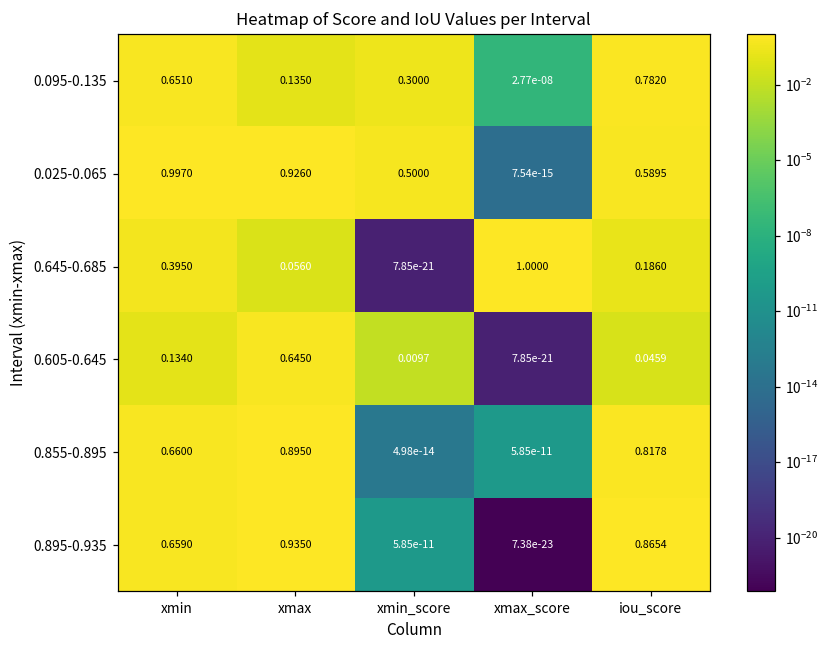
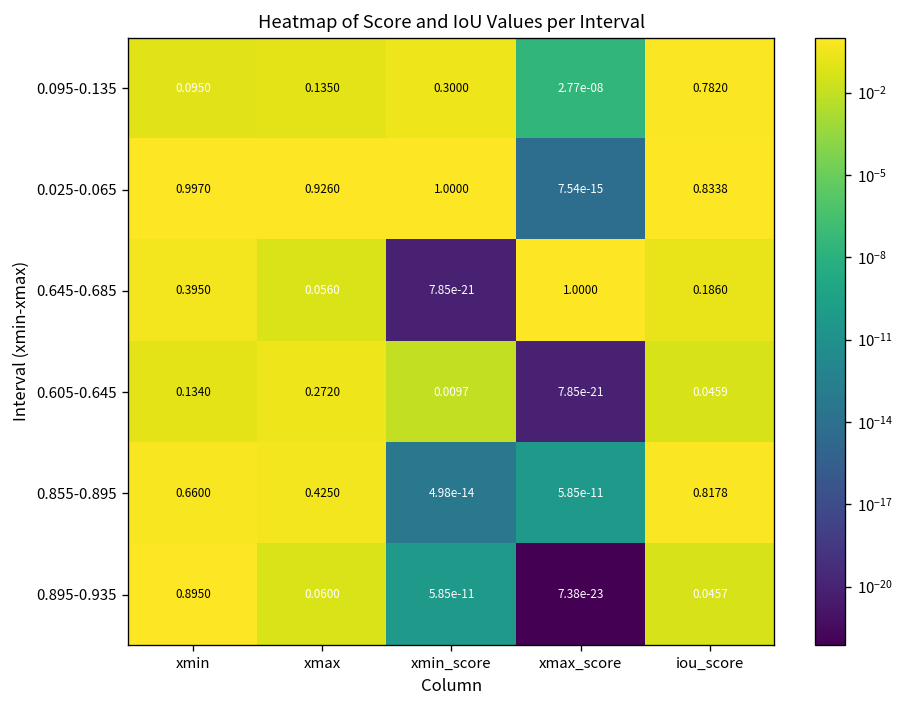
0.095-0.135, xmin: 0.6510 -> 0.0950
0.025-0.065, xmin_score: 0.5000 -> 1.0000
0.025-0.065, iou_score: 0.5895 -> 0.8338
0.605-0.645, xmax: 0.6450 -> 0.2720
0.855-0.895, xmax: 0.8950 -> 0.4250
0.895-0.935, xmin: 0.6590 -> 0.8950
0.895-0.935, xmax: 0.9350 -> 0.0600
0.895-0.935, iou_score: 0.8654 -> 0.0457
